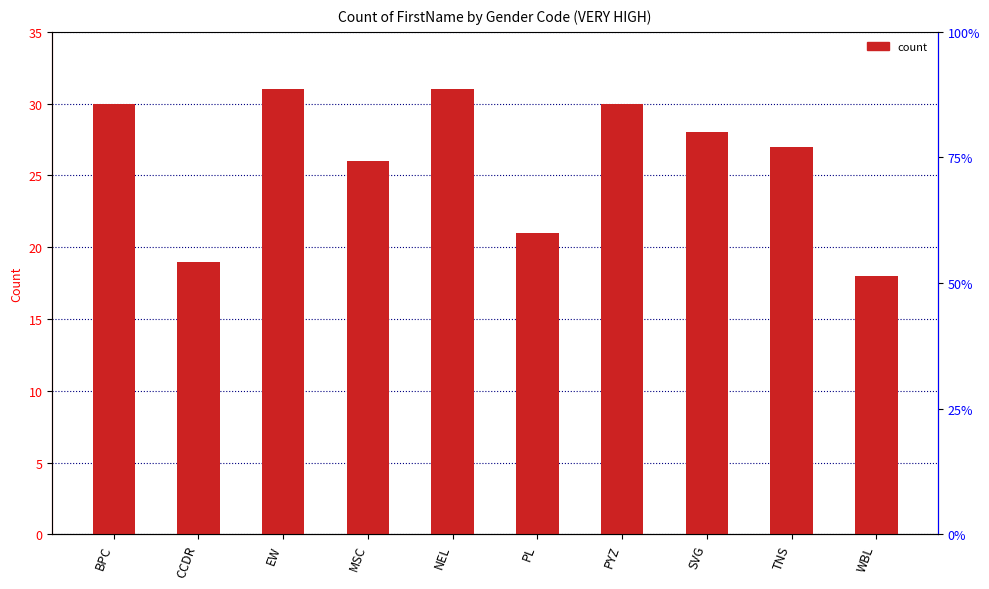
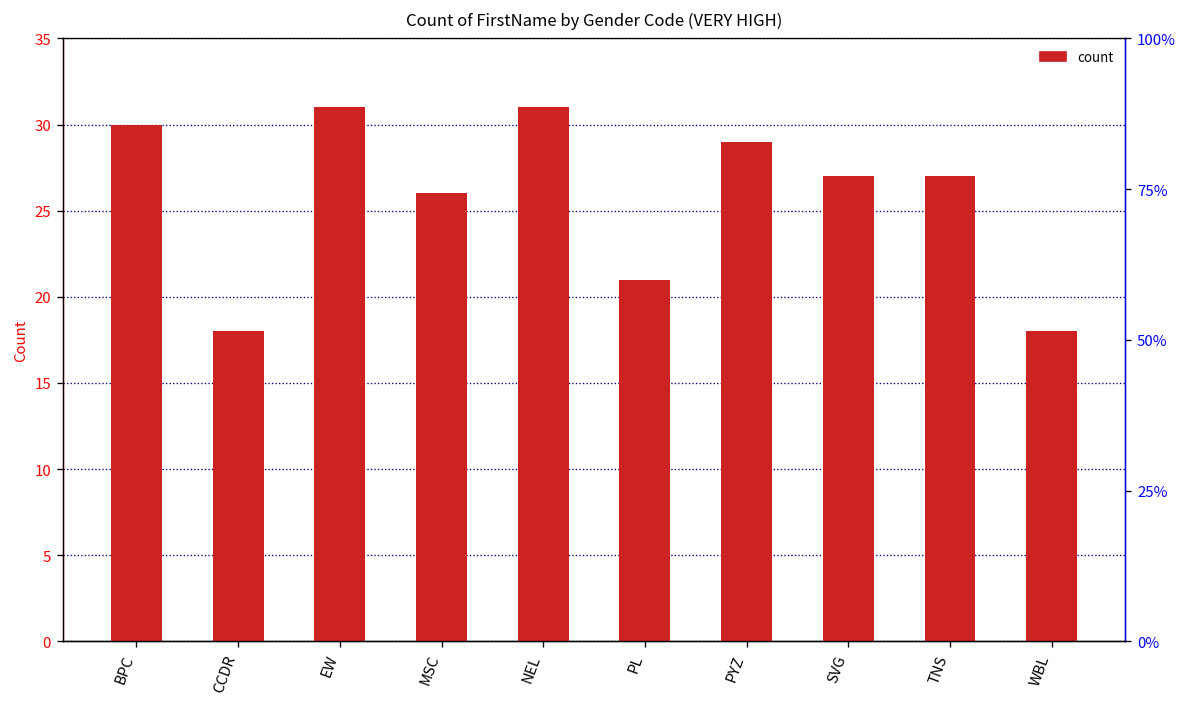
CCDR: 19 -> 18
PYZ: 30 -> 29
SVG: 28 -> 27
